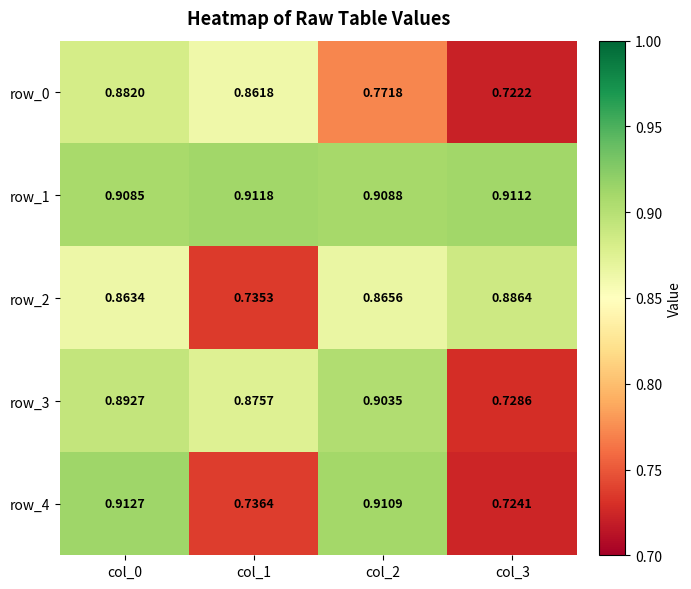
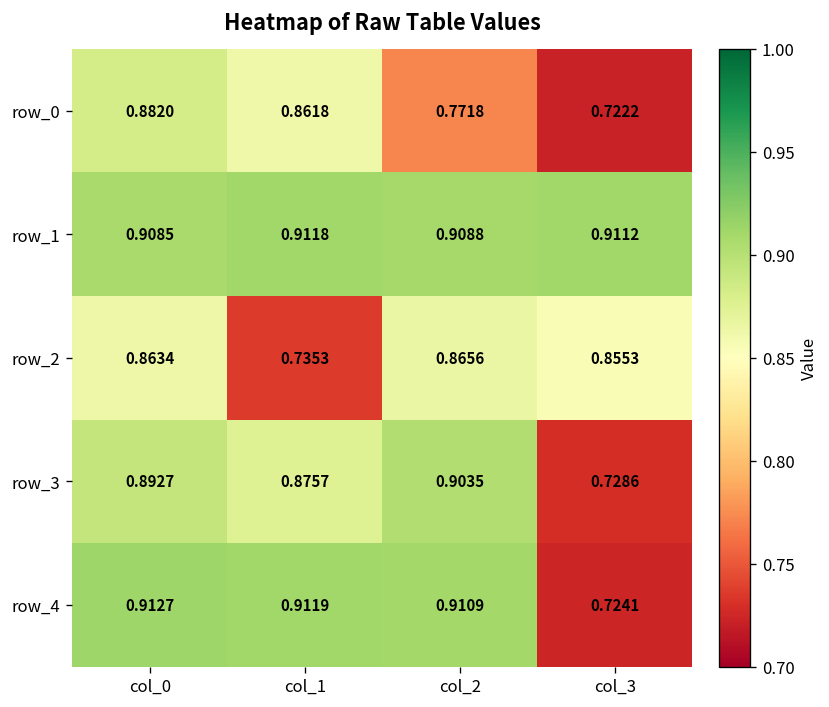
row_2, col_3: 0.8864 -> 0.8553
row_4, col_1: 0.7364 -> 0.9119
